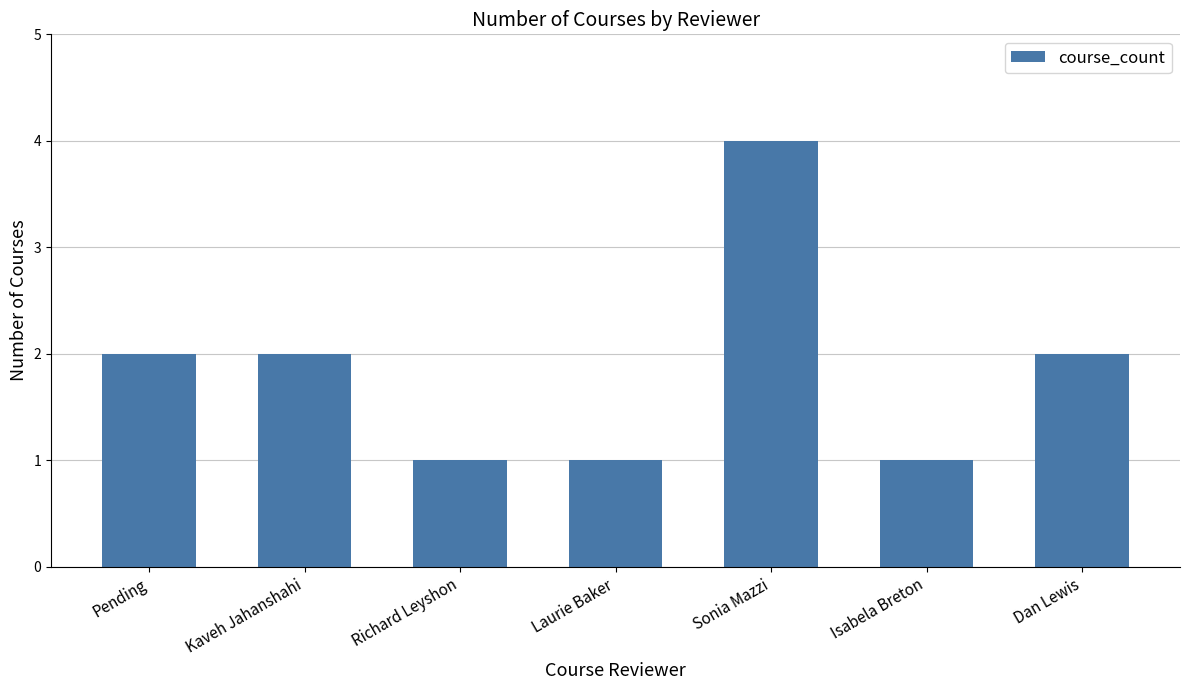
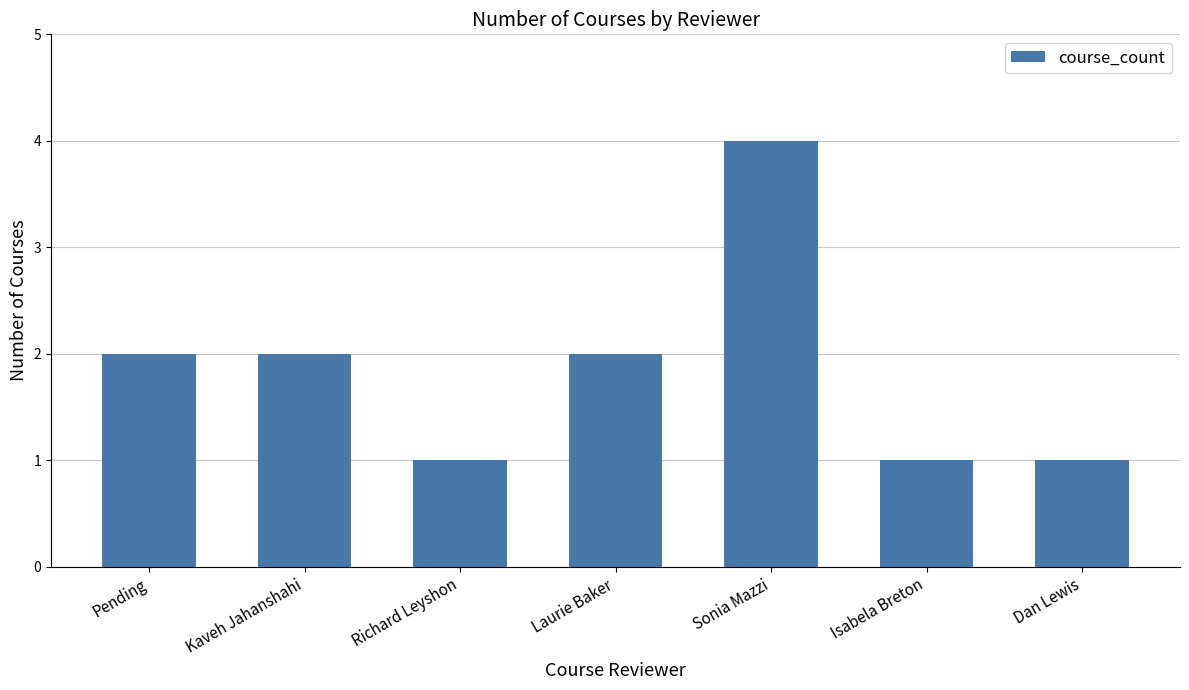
Laurie Baker: 1 -> 2
Dan Lewis: 2 -> 1
